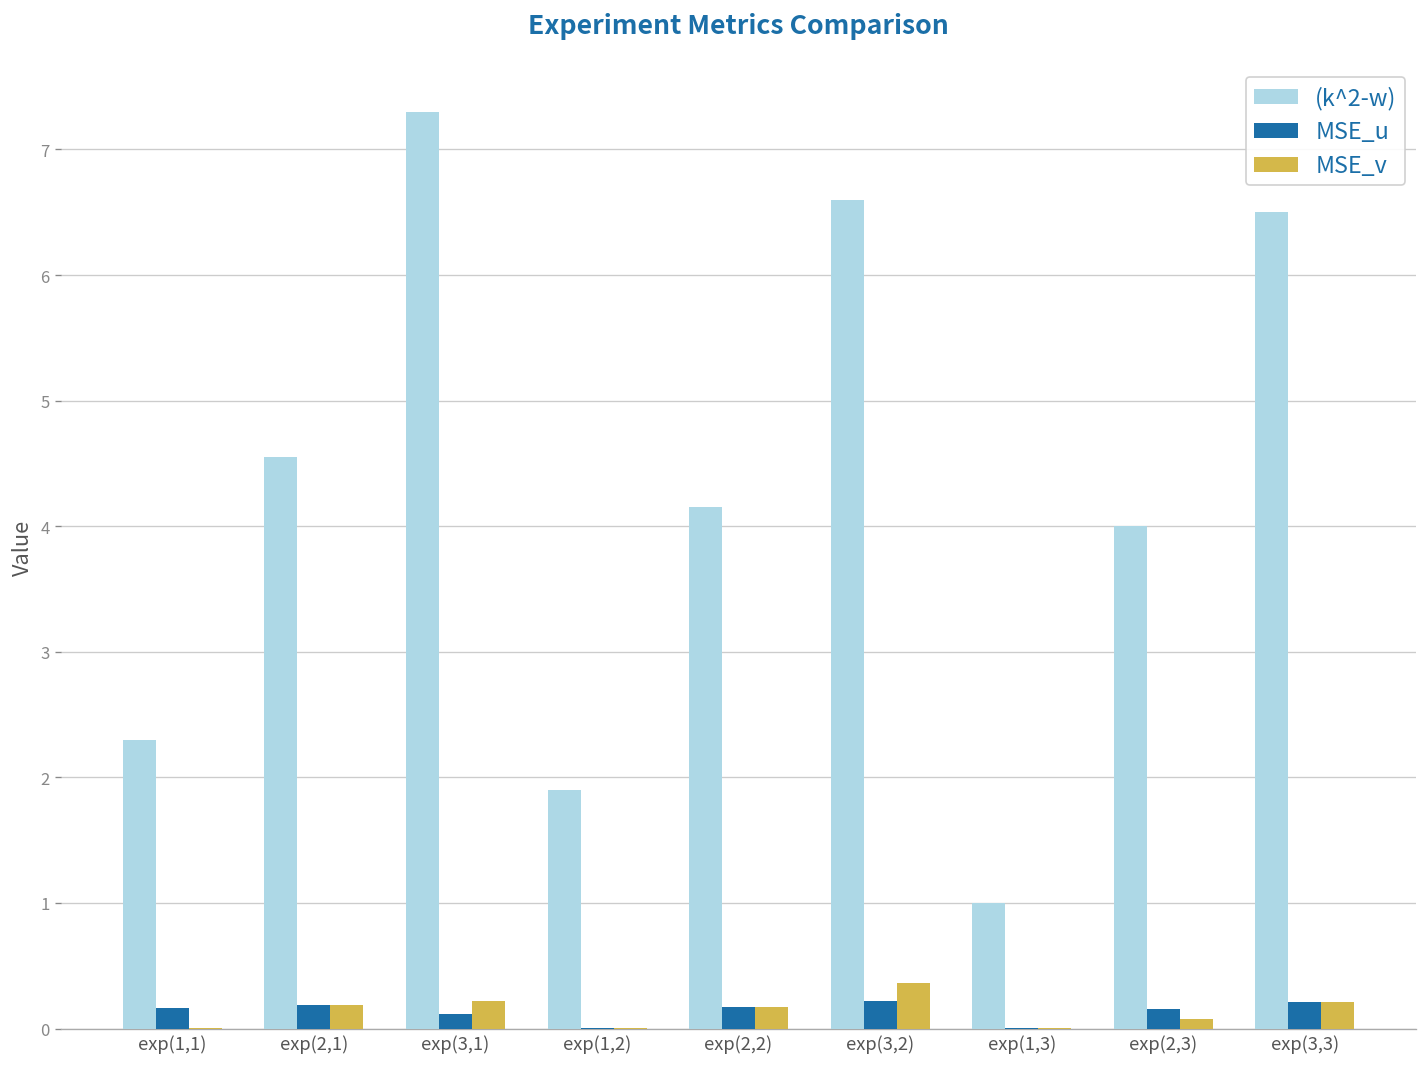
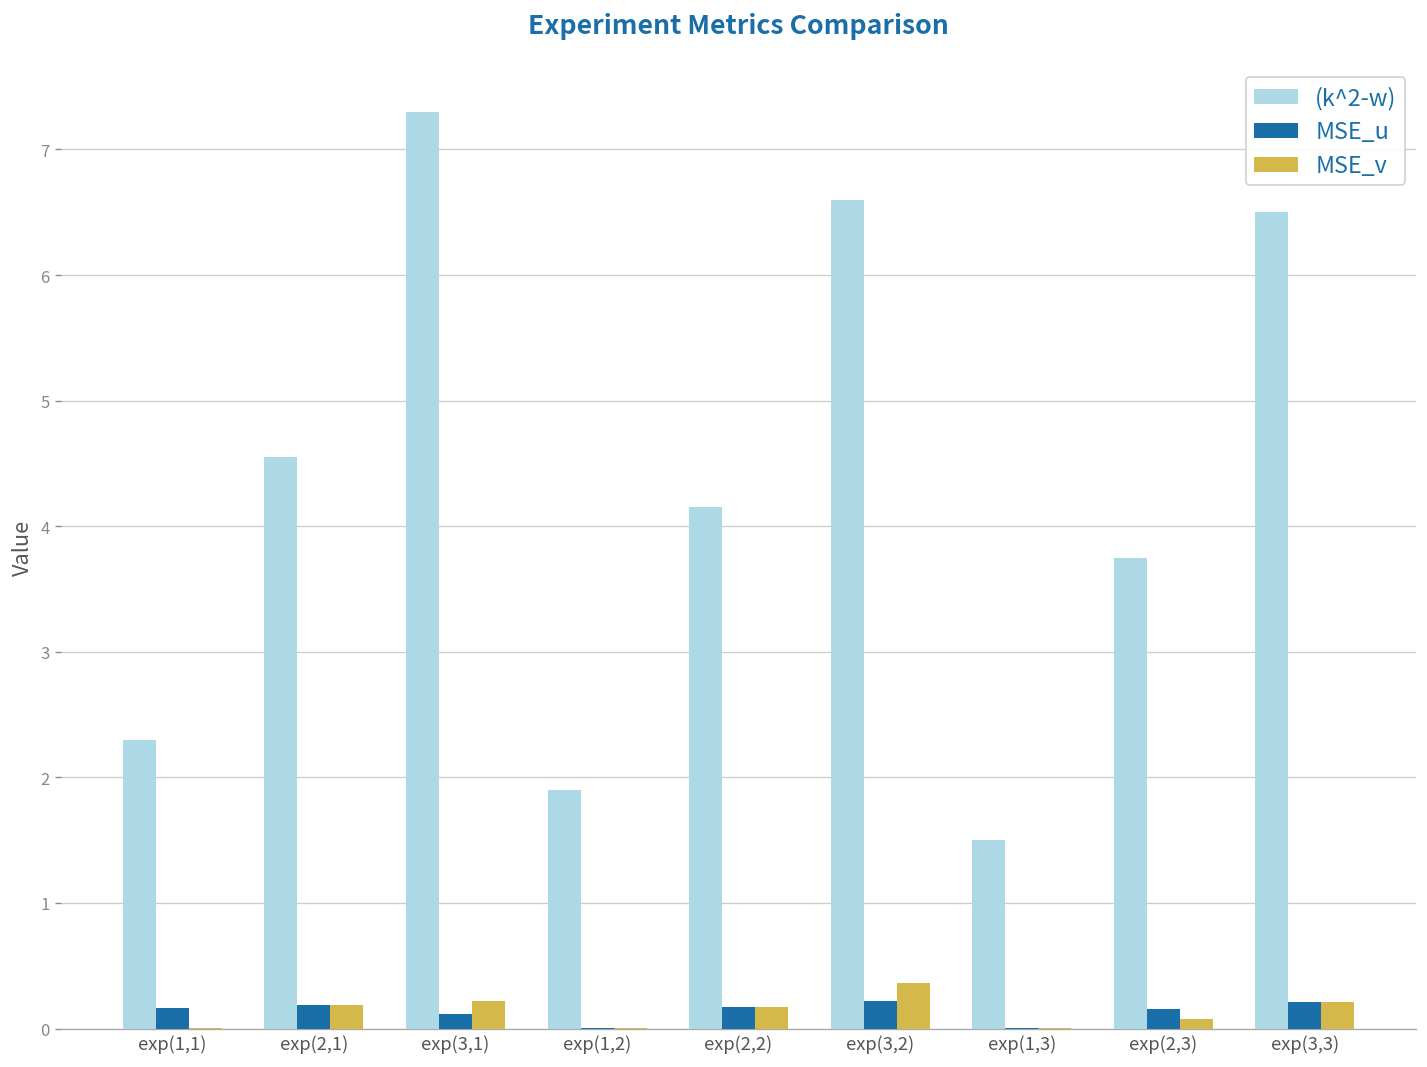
(k^2-w), exp(1,3): 1.0 -> 1.5
(k^2-w), exp(2,3): 4.00 -> 3.75
